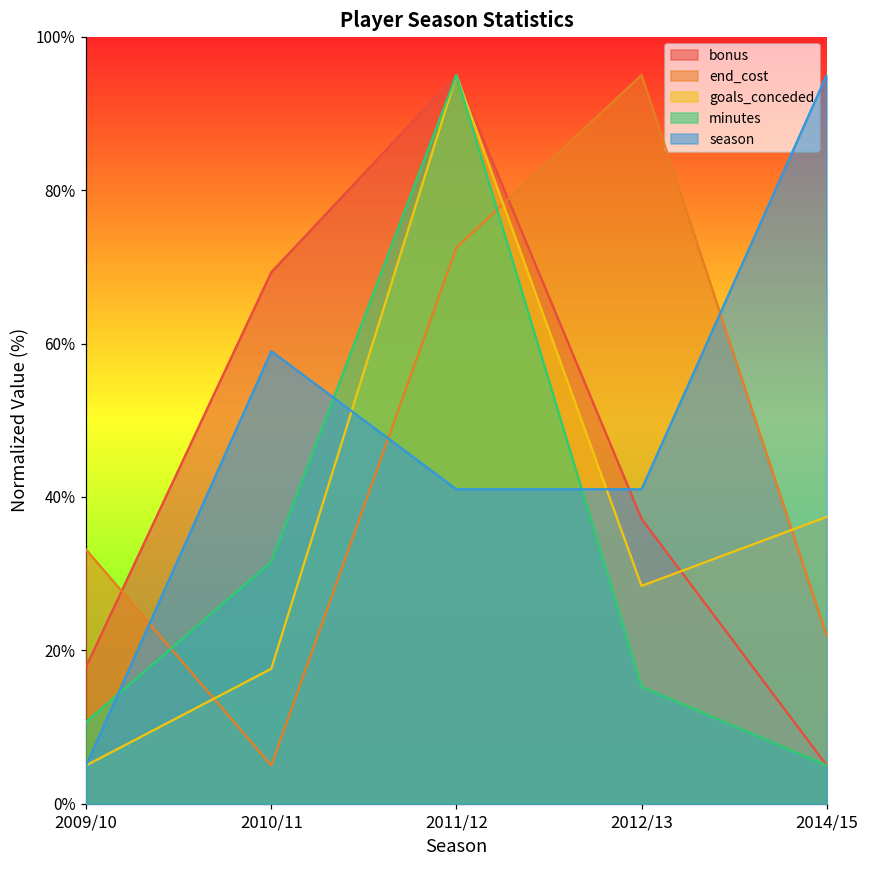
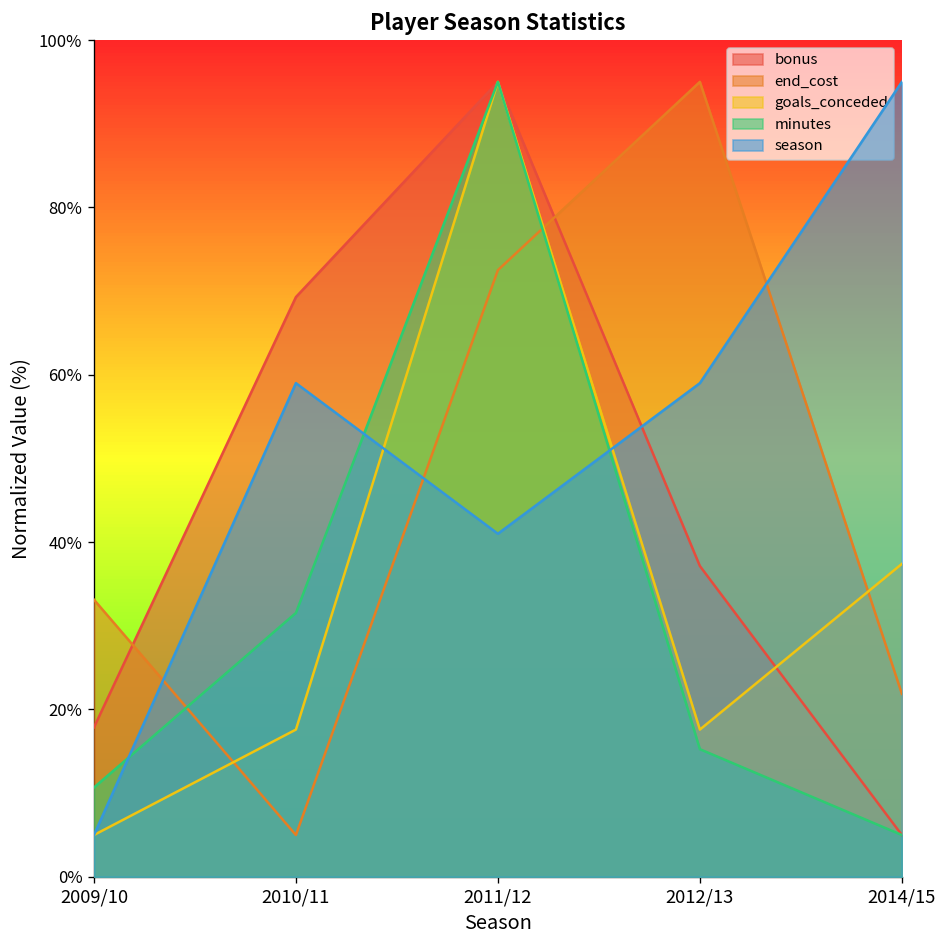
goals_conceded, 2012/13: 28% -> 18%
season, 2012/13: 41% -> 59%
